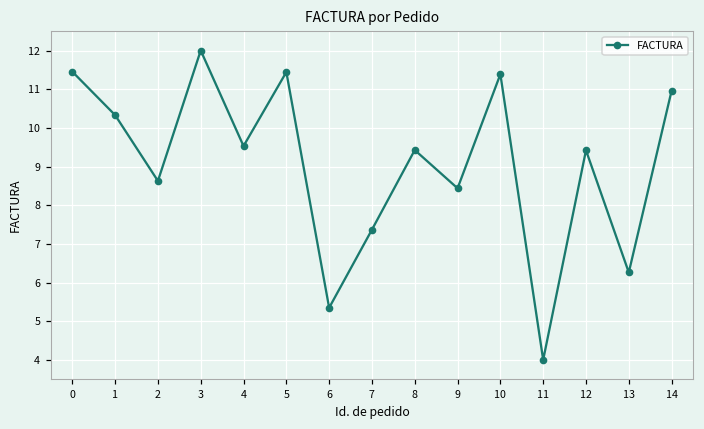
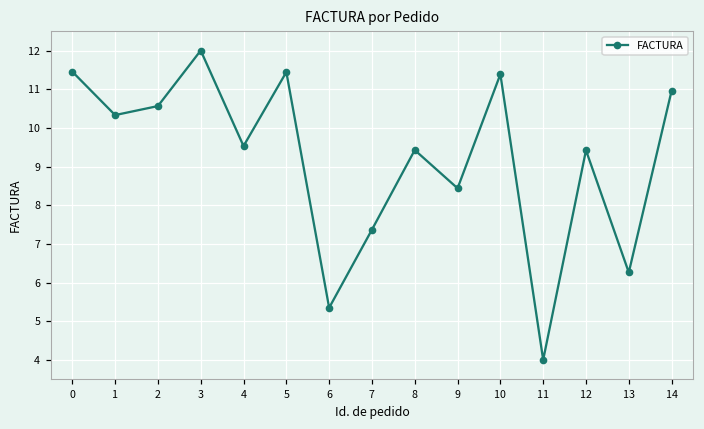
2: 8.6 -> 10.6
